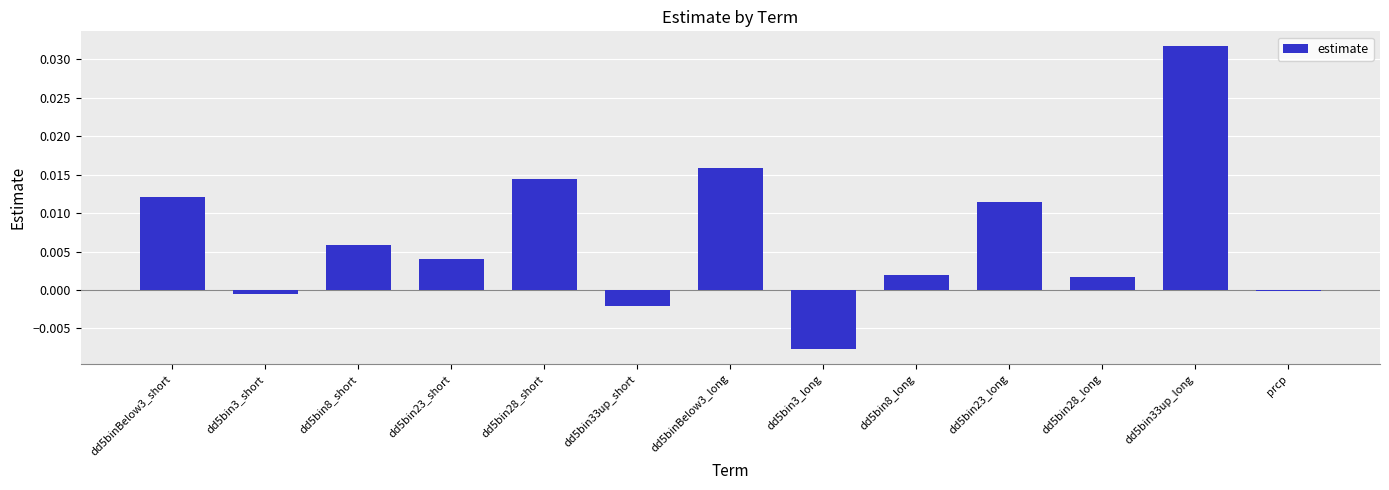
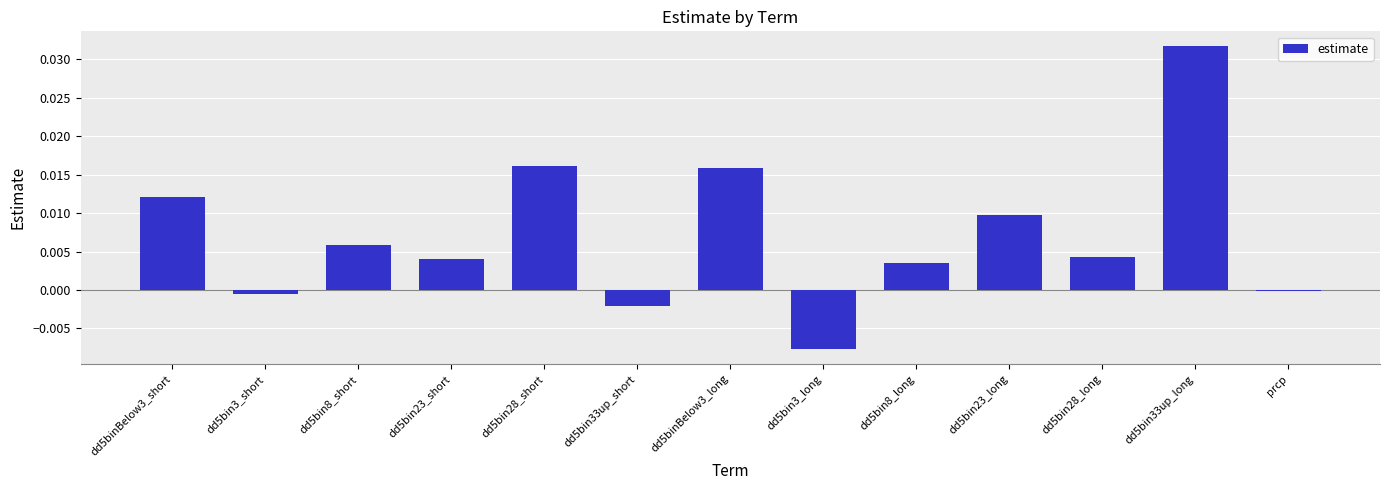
dd5bin28_short: 0.014 -> 0.016
dd5bin8_long: 0.002 -> 0.004
dd5bin23_long: 0.011 -> 0.010
dd5bin28_long: 0.002 -> 0.004
